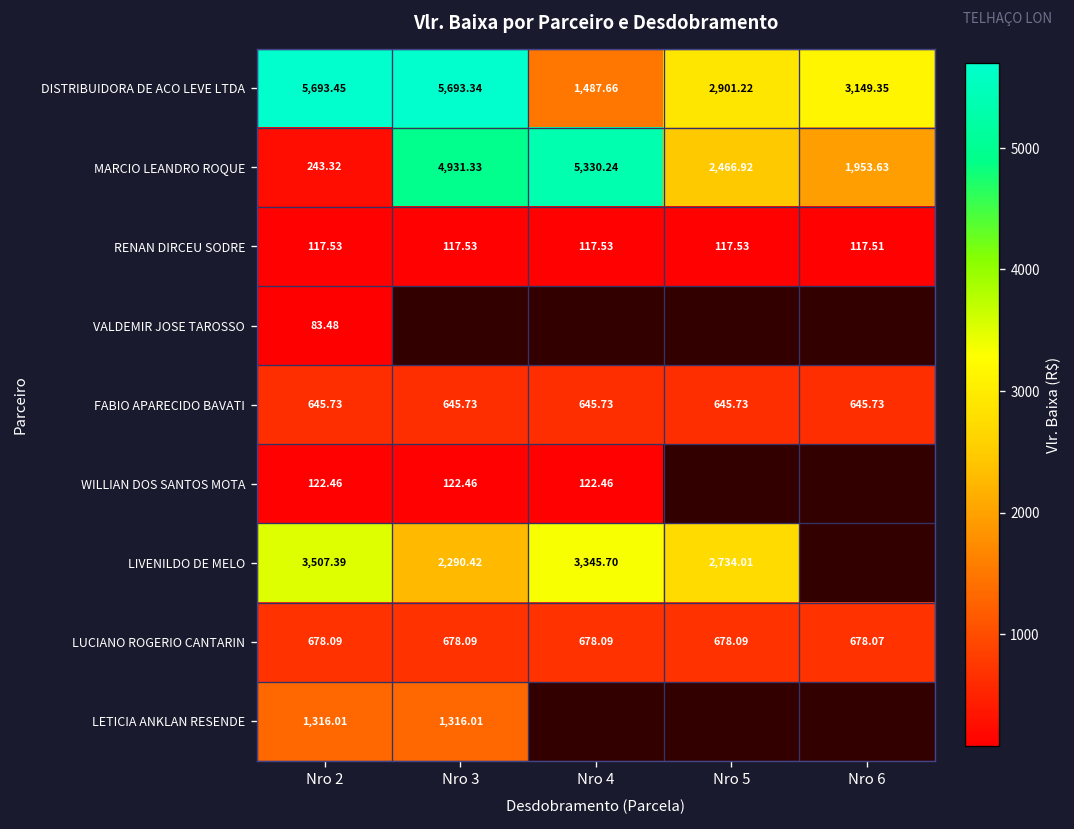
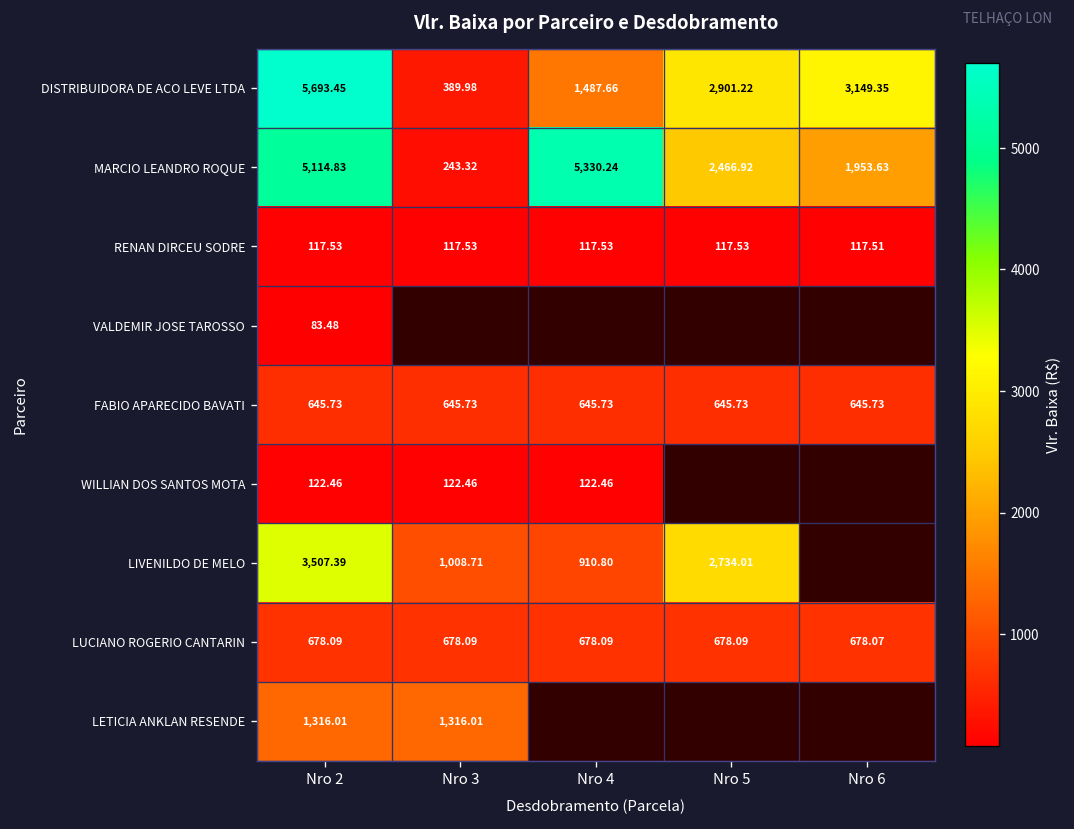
DISTRIBUIDORA DE ACO LEVE LTDA, Nro 3: 5,693.34 -> 389.98
MARCIO LEANDRO ROQUE, Nro 2: 243.32 -> 5,114.83
MARCIO LEANDRO ROQUE, Nro 3: 4,931.33 -> 243.32
LIVENILDO DE MELO, Nro 3: 2,290.42 -> 1,008.71
LIVENILDO DE MELO, Nro 4: 3,345.70 -> 910.80
